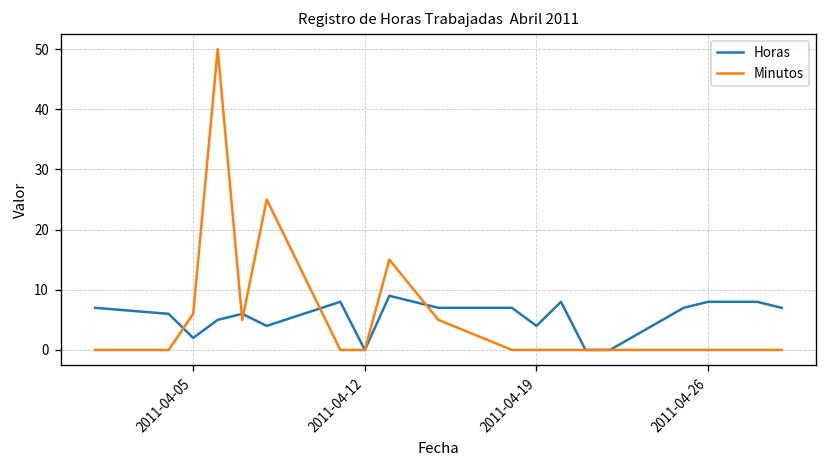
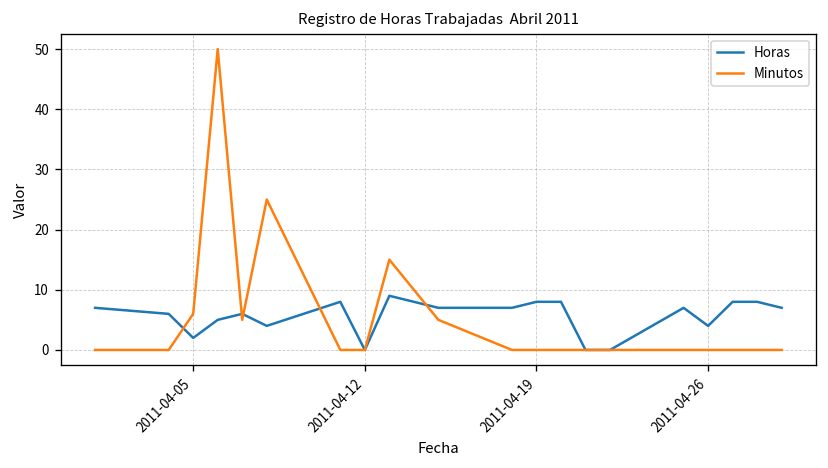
Horas, 2011-04-19: 4 -> 8
Horas, 2011-04-26: 8 -> 4
